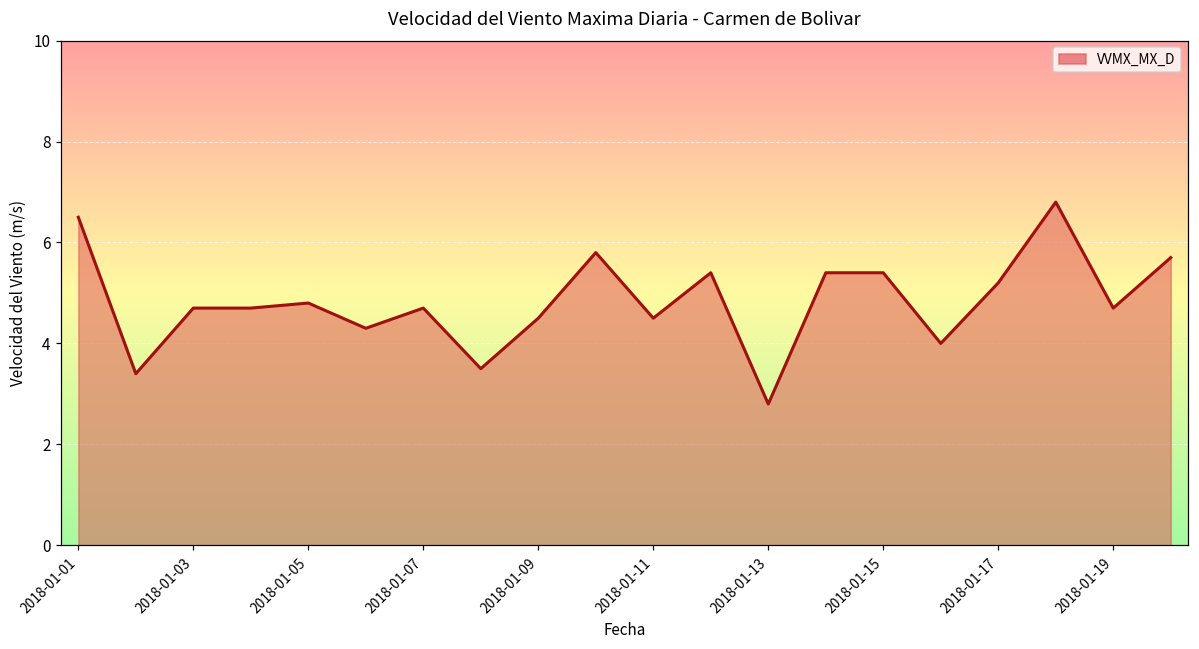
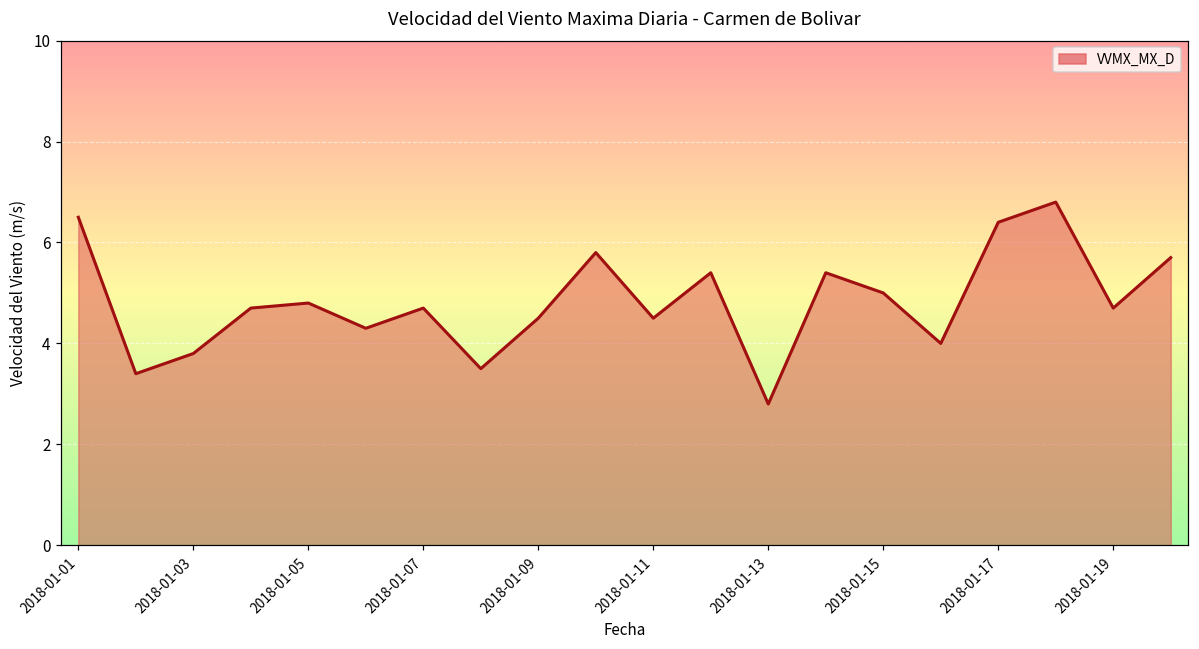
2018-01-03: 4.7 -> 3.8
2018-01-15: 5.4 -> 5.0
2018-01-17: 5.2 -> 6.4
